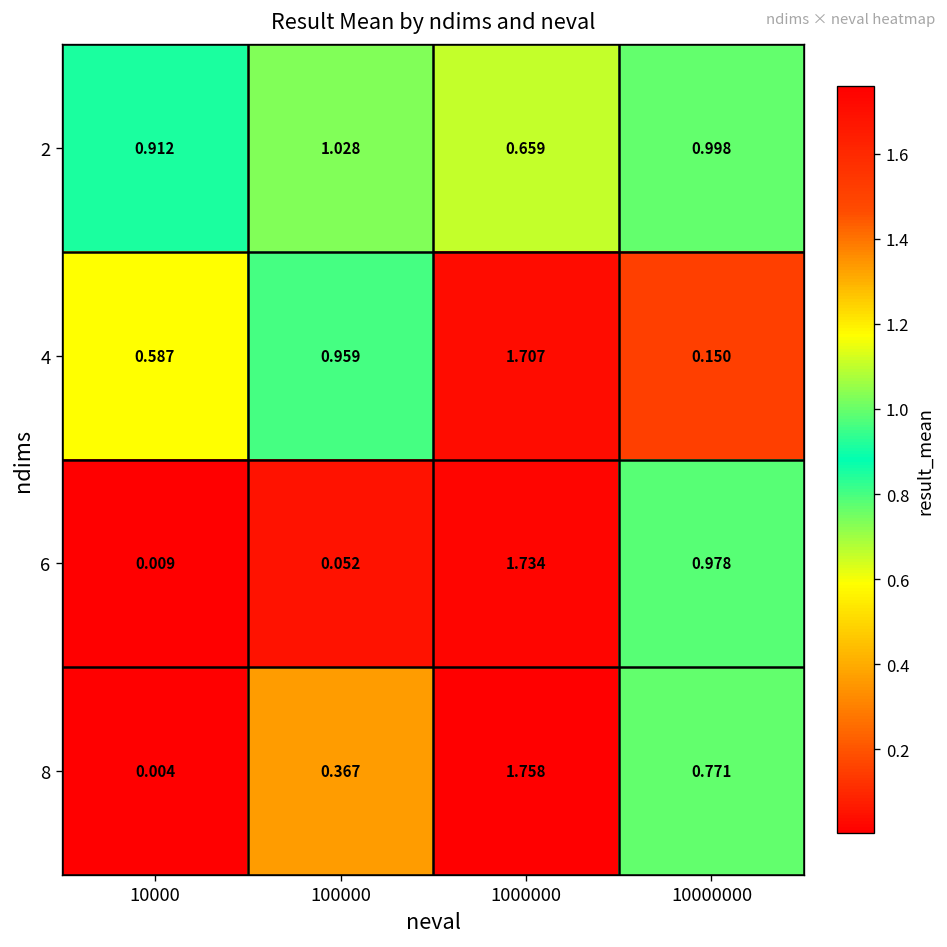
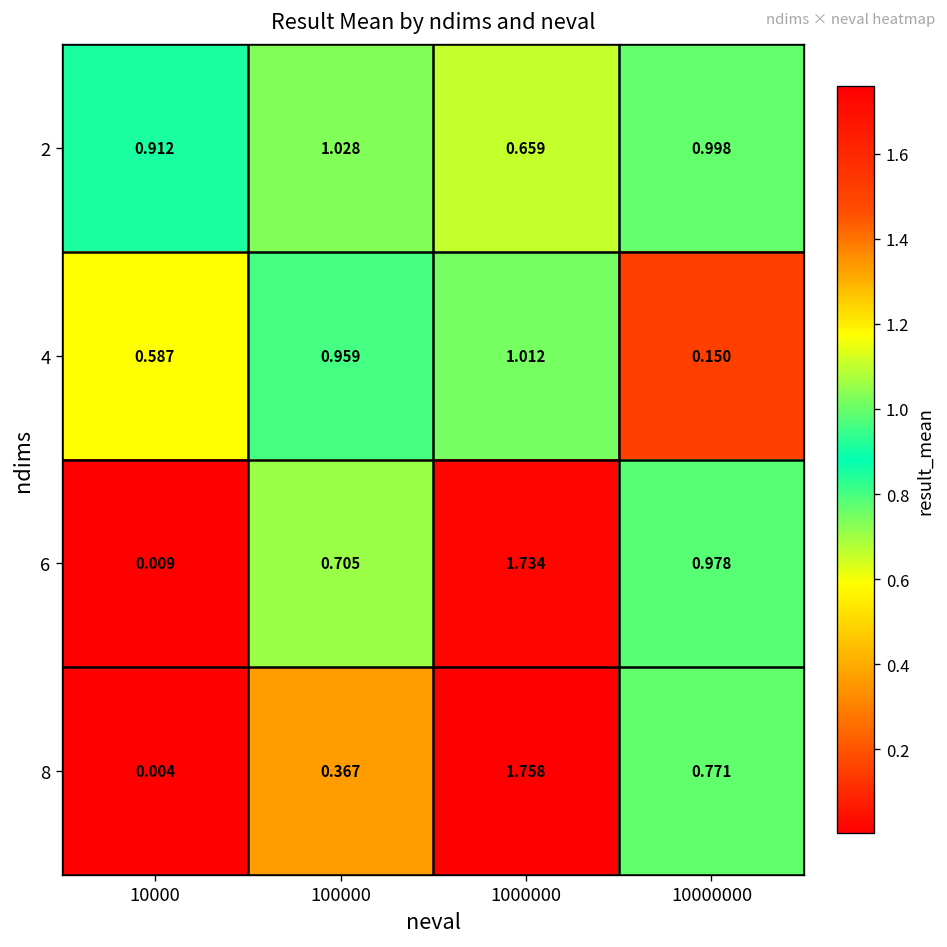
4, 1000000: 1.707 -> 1.012
6, 100000: 0.052 -> 0.705
